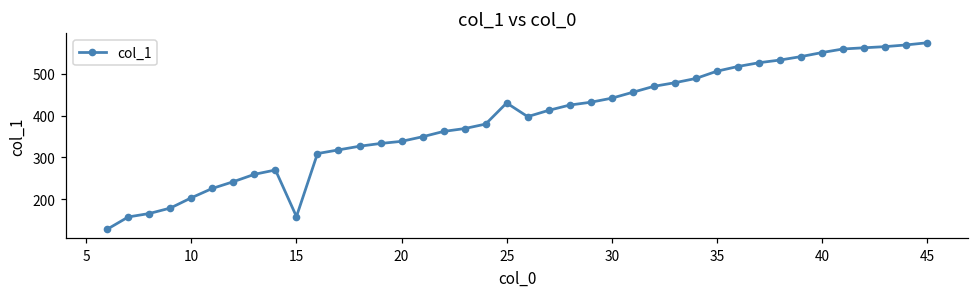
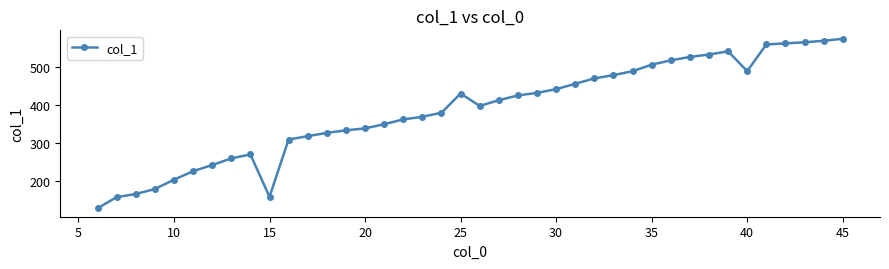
40: 550 -> 490
